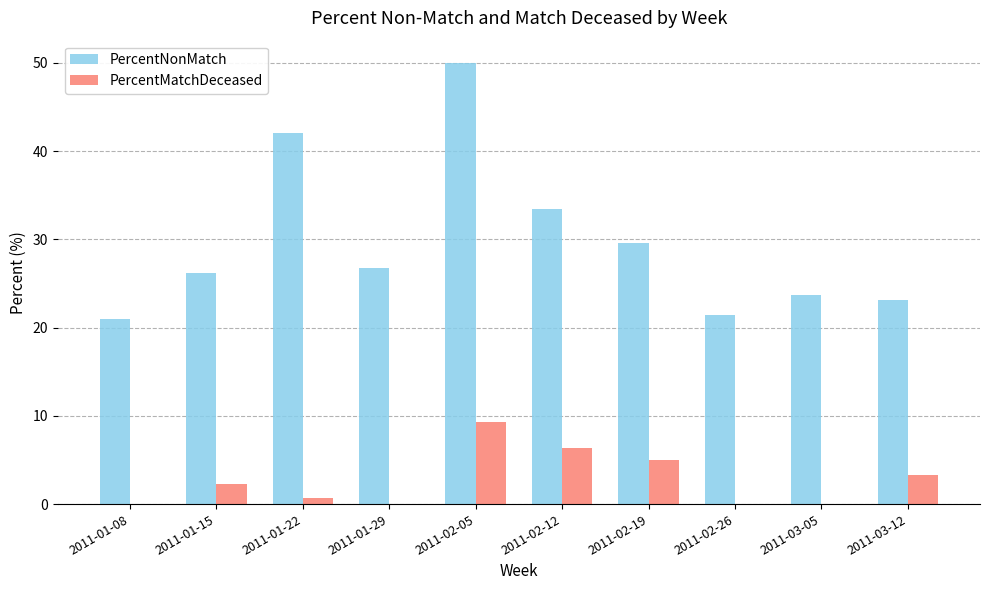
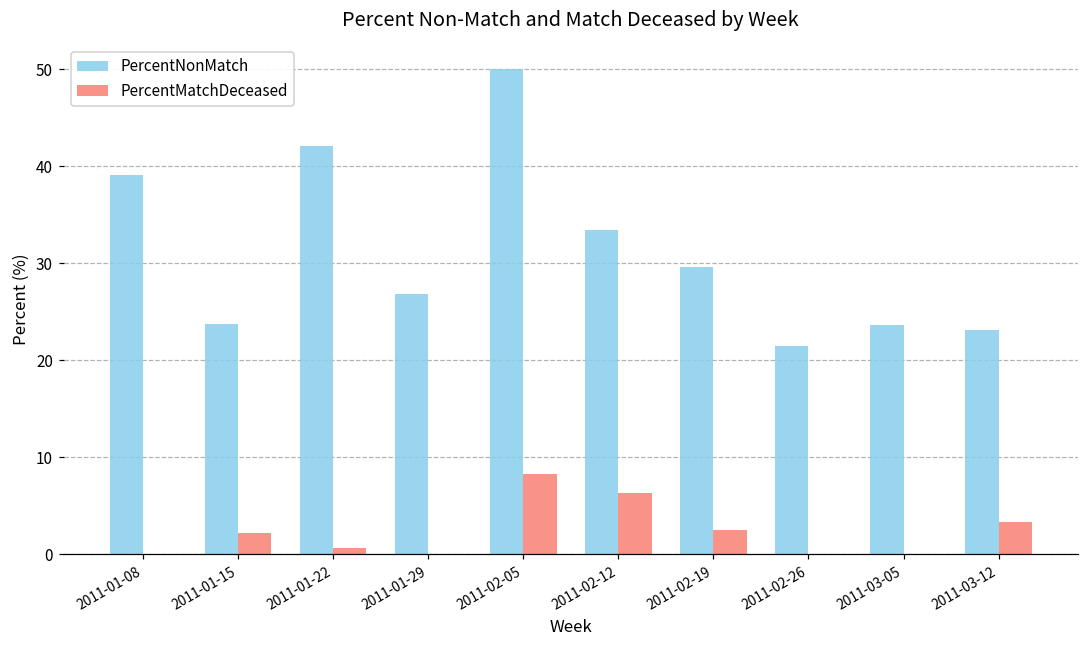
PercentNonMatch, 2011-01-08: 21 -> 39
PercentNonMatch, 2011-01-15: 26 -> 24
PercentMatchDeceased, 2011-02-05: 9 -> 8
PercentMatchDeceased, 2011-02-19: 5 -> 3
